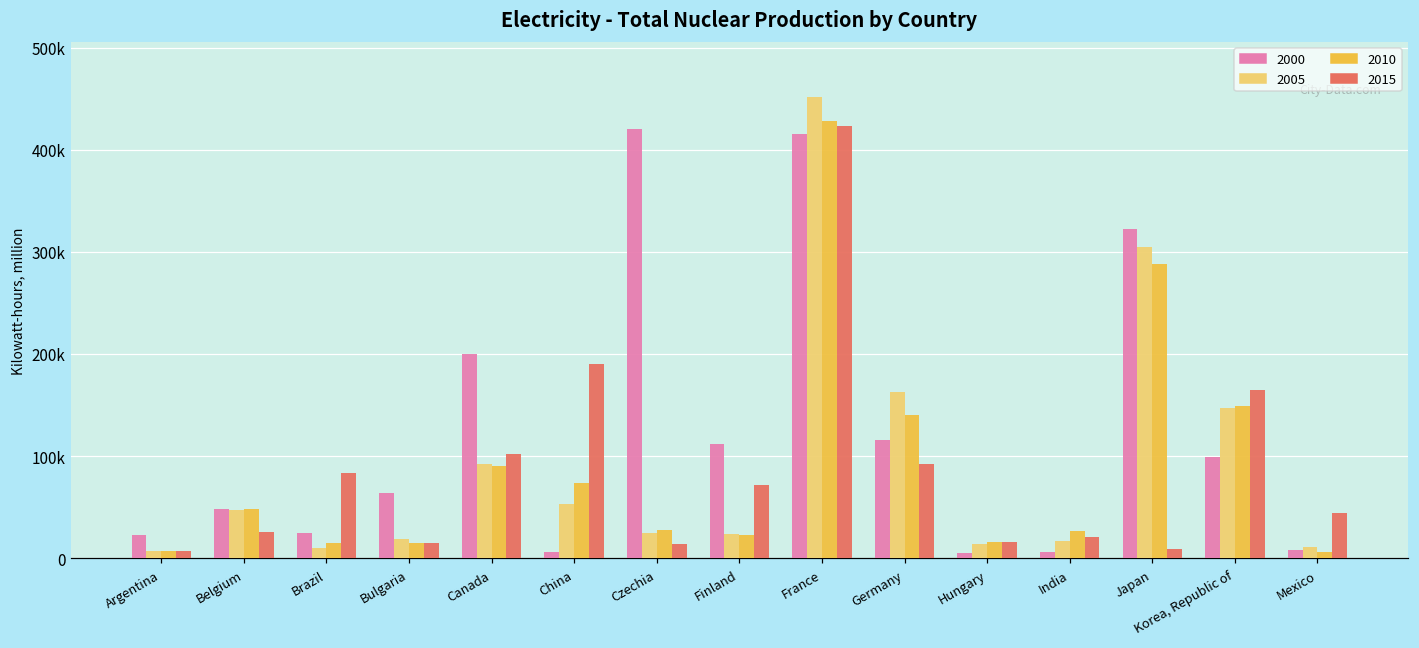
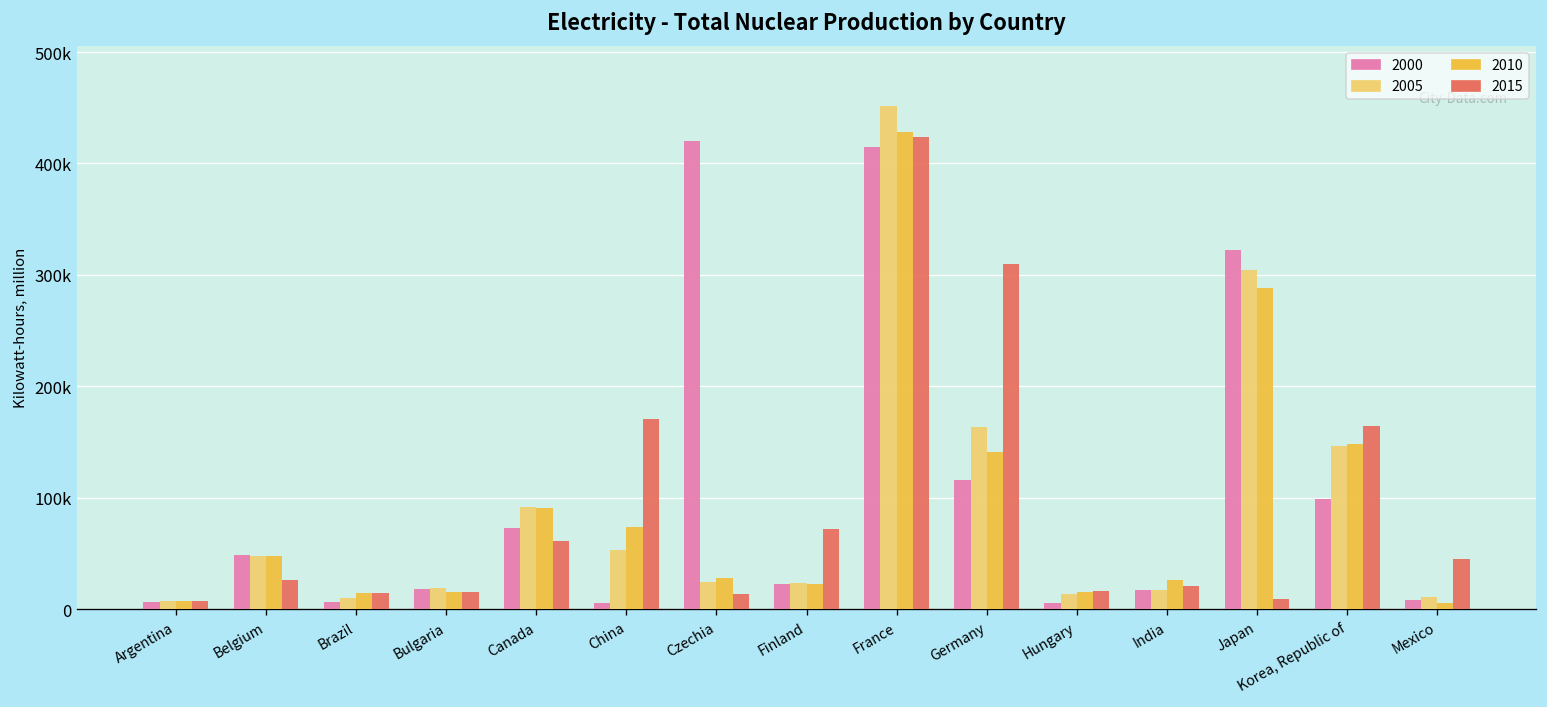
2000, Argentina: 20000 -> 10000
2000, Brazil: 20000 -> 10000
2015, Brazil: 80000 -> 10000
2000, Bulgaria: 60000 -> 20000
2000, Canada: 200000 -> 70000
2015, Canada: 100000 -> 60000
2015, China: 190000 -> 170000
2000, Finland: 110000 -> 20000
2015, Germany: 90000 -> 310000
2000, India: 10000 -> 20000
